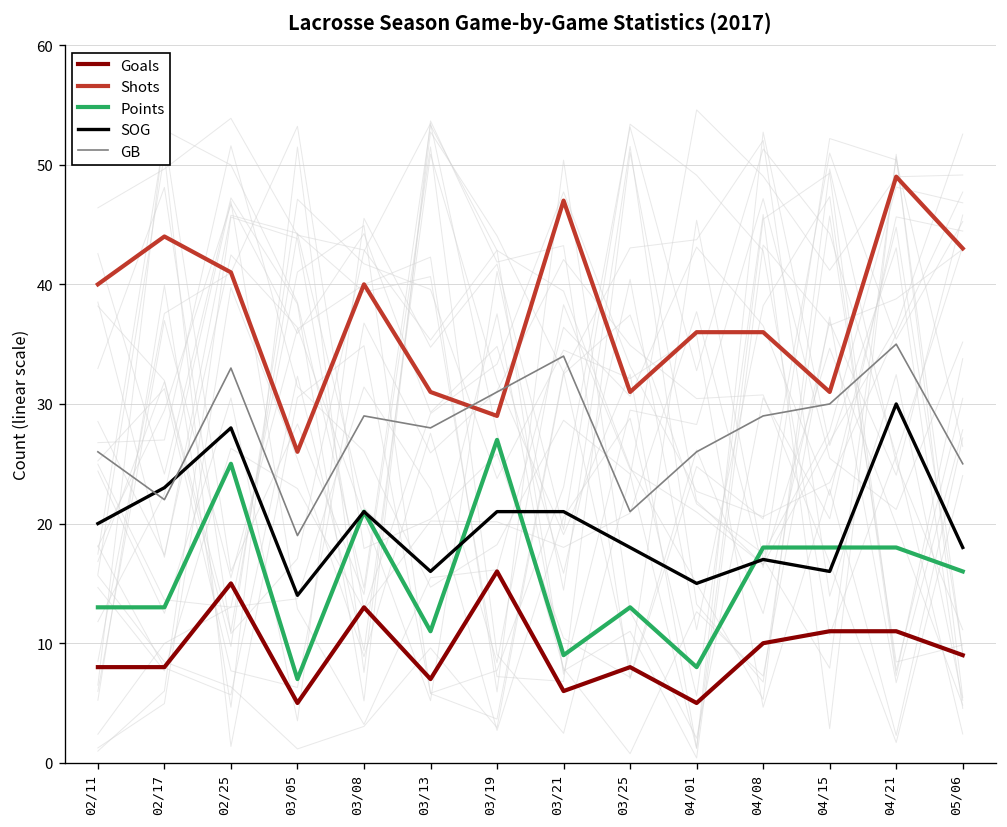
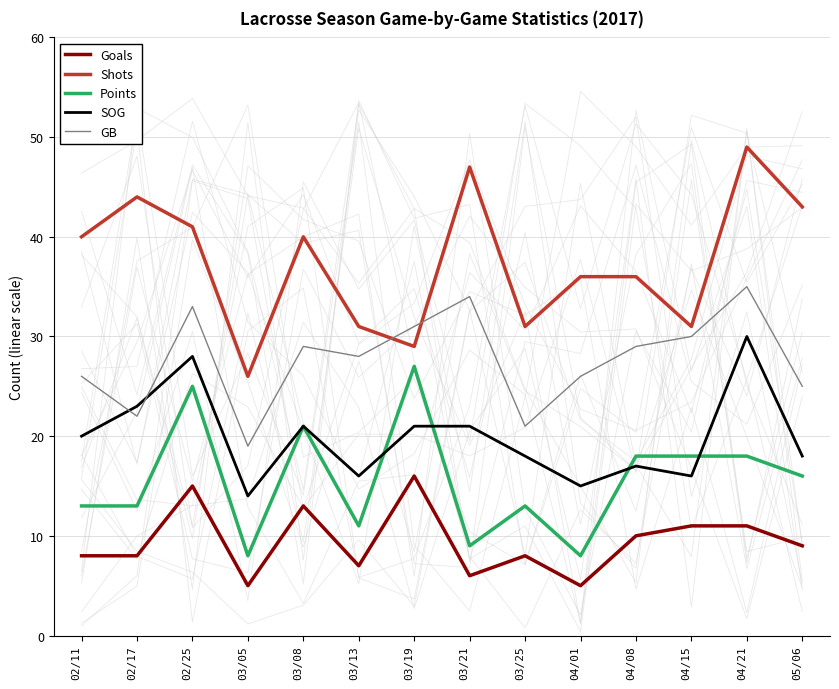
Points, 03/05: 7 -> 8
